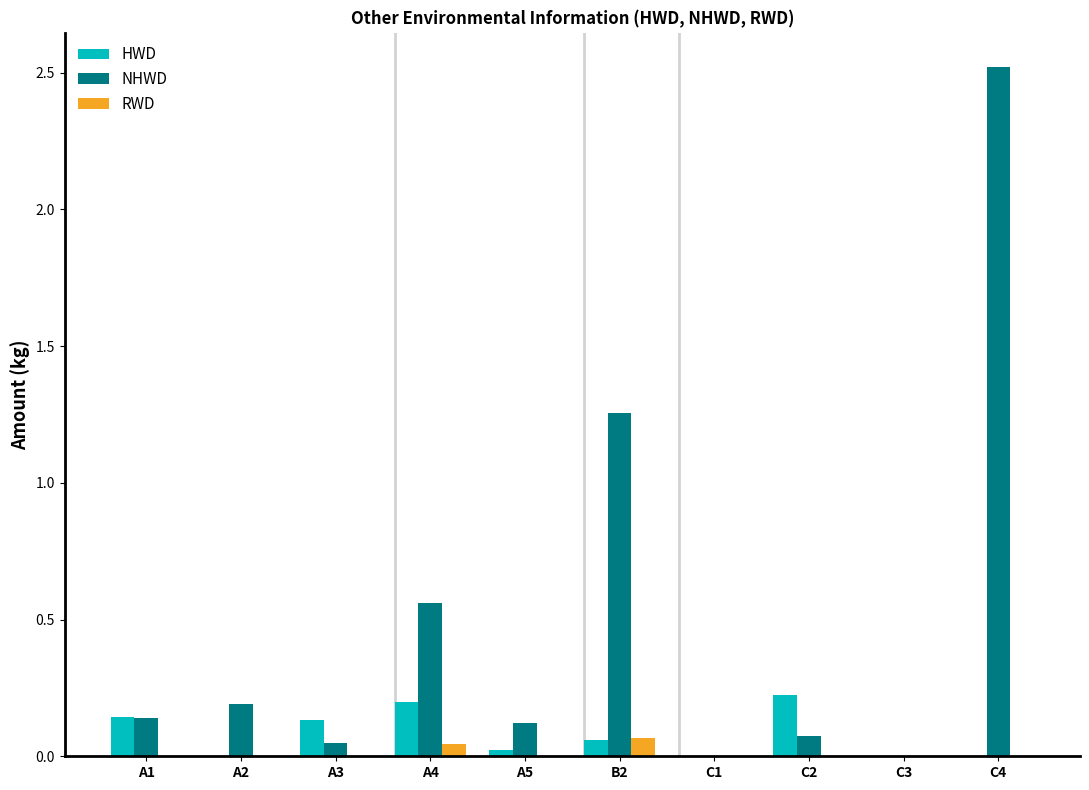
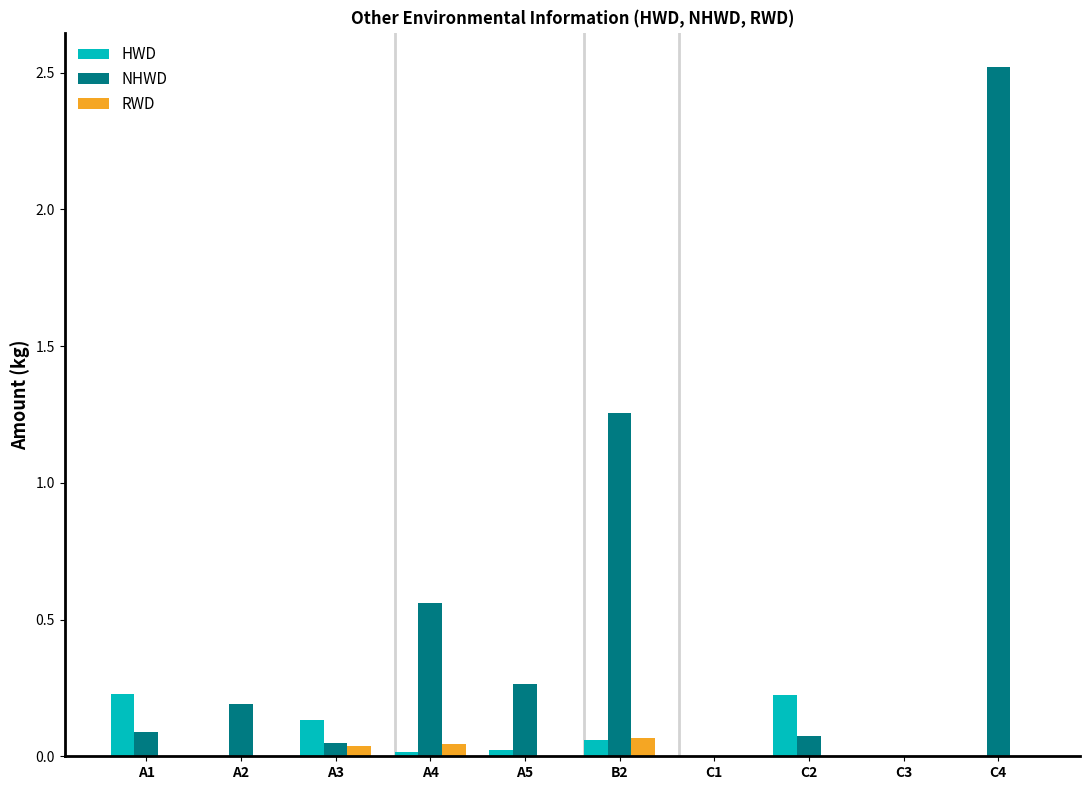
HWD, A1: 0.15 -> 0.23
NHWD, A1: 0.14 -> 0.09
RWD, A3: 0.00 -> 0.04
HWD, A4: 0.20 -> 0.01
NHWD, A5: 0.12 -> 0.27
